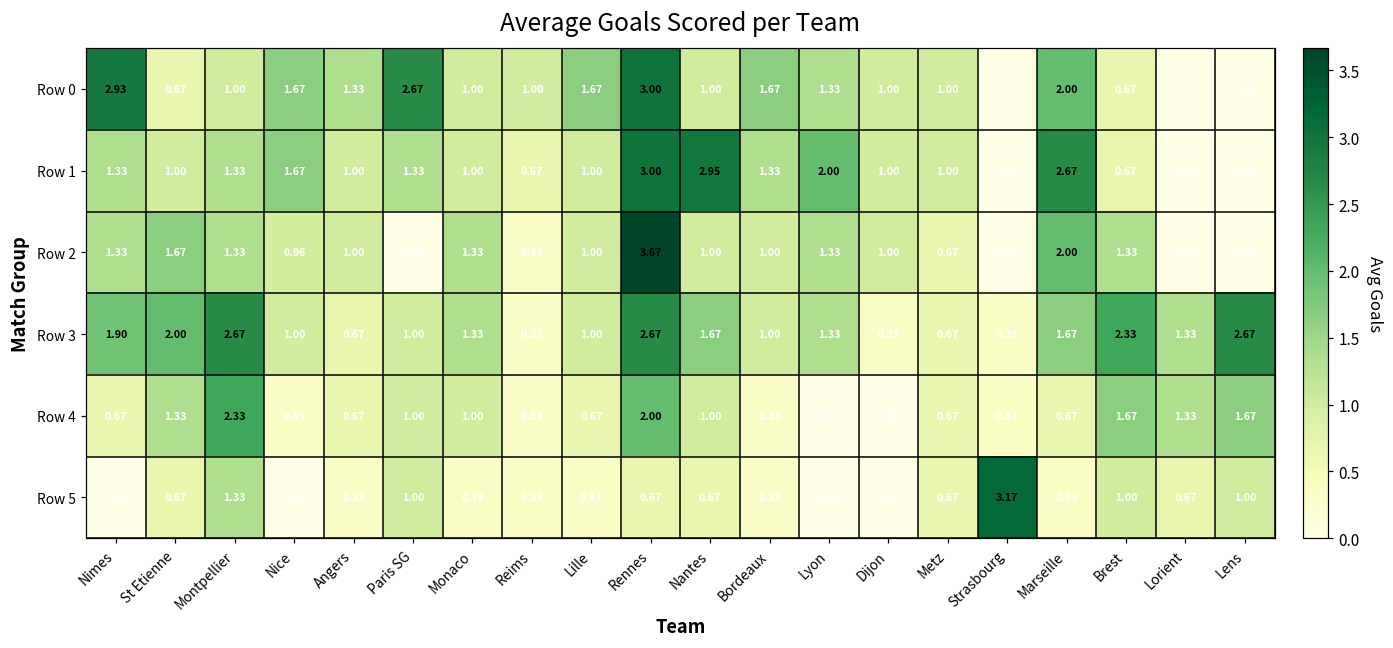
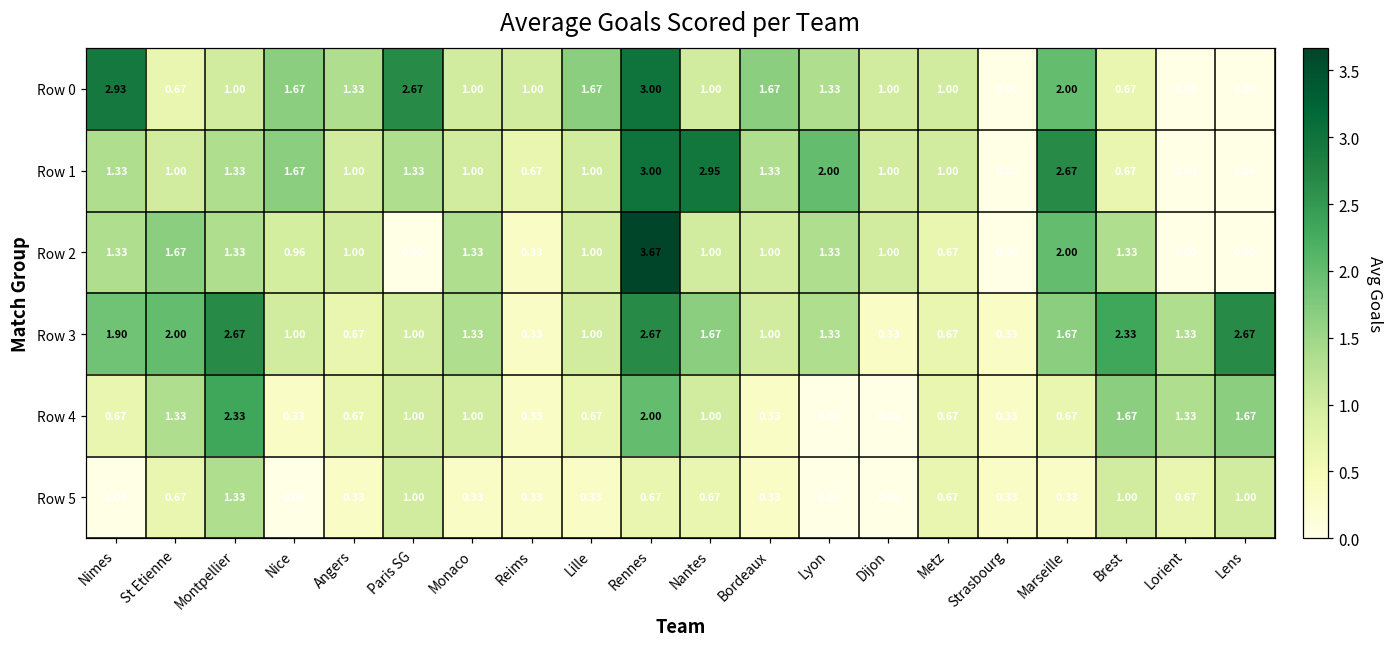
Row 5, Strasbourg: 3.17 -> 0.33
